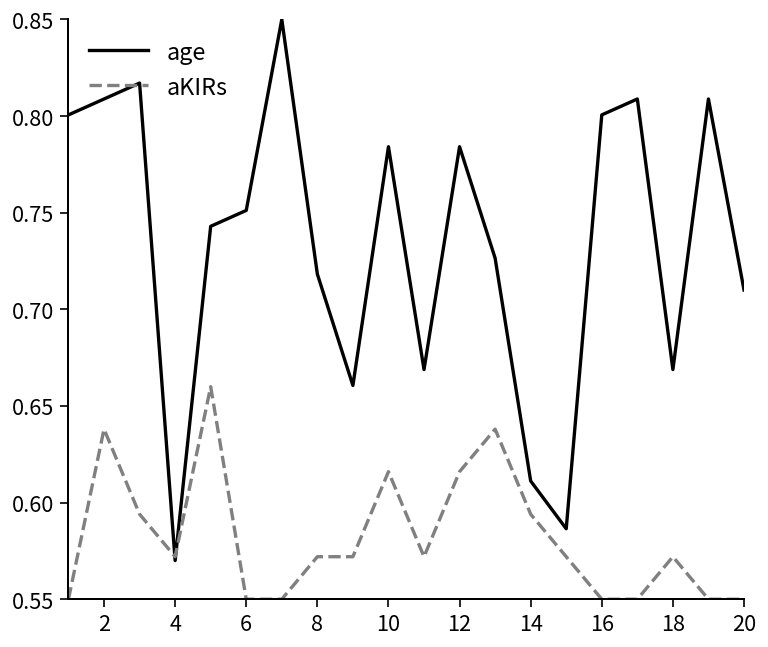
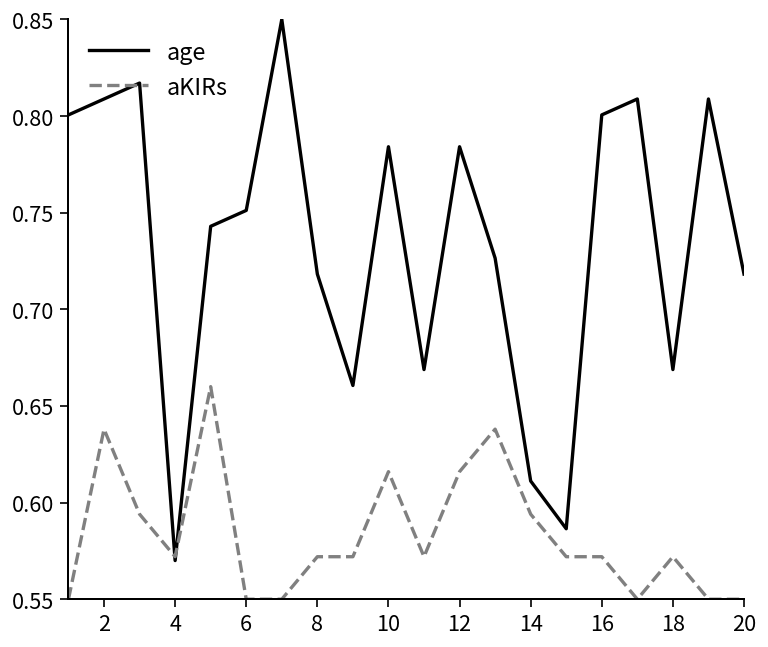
aKIRs, 16: 0.550 -> 0.572
age, 20: 0.710 -> 0.718
